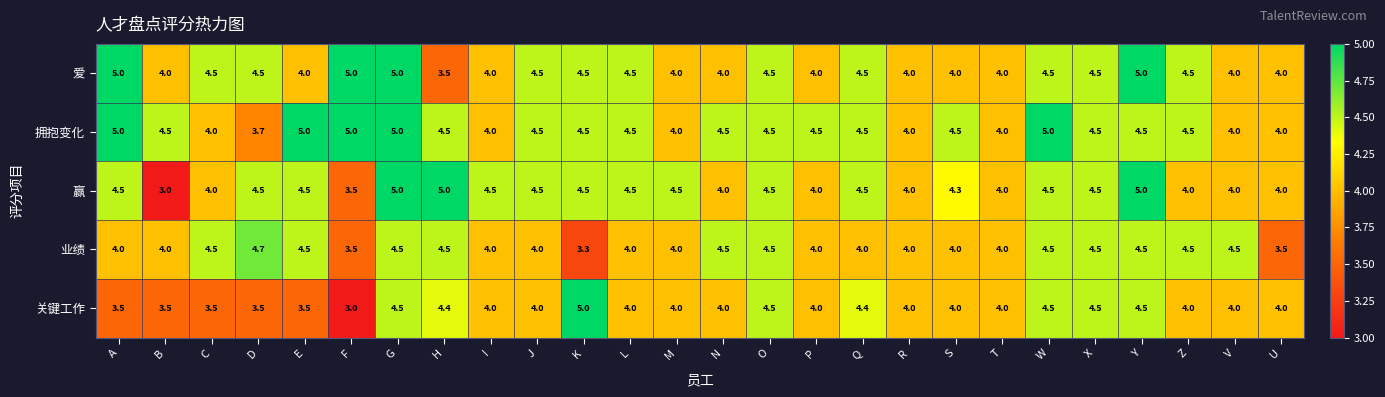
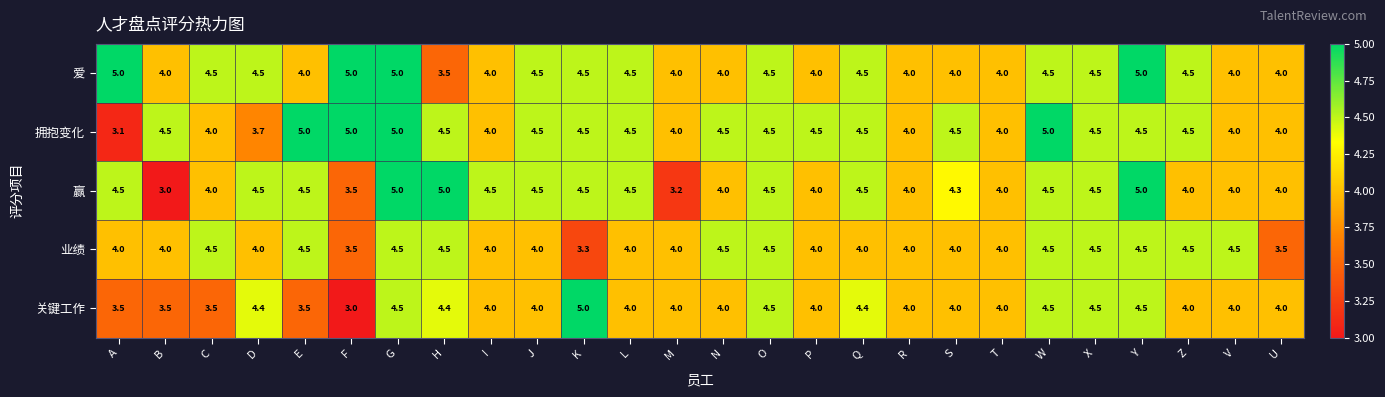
拥抱变化, A: 5.0 -> 3.1
赢, M: 4.5 -> 3.2
业绩, D: 4.7 -> 4.0
关键工作, D: 3.5 -> 4.4
